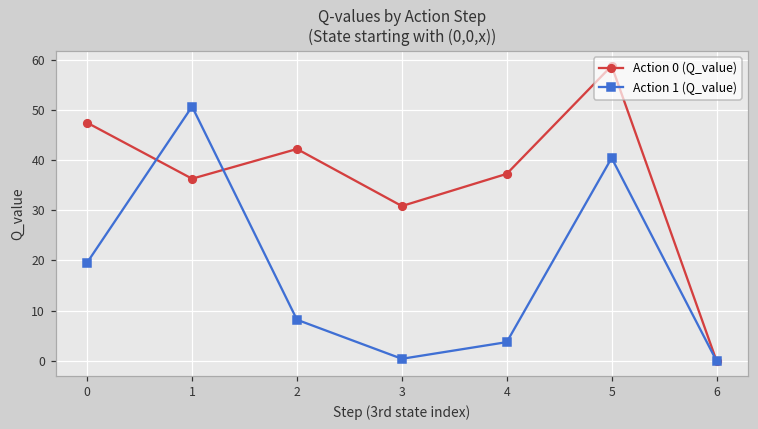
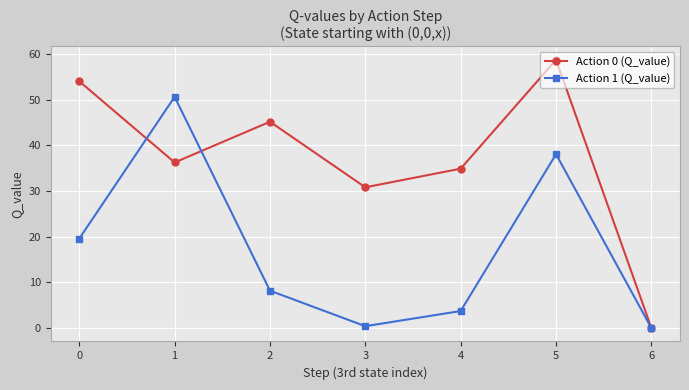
Action 0 (Q_value), 0: 47 -> 54
Action 0 (Q_value), 2: 42 -> 45
Action 0 (Q_value), 4: 37 -> 35
Action 1 (Q_value), 5: 40 -> 38
